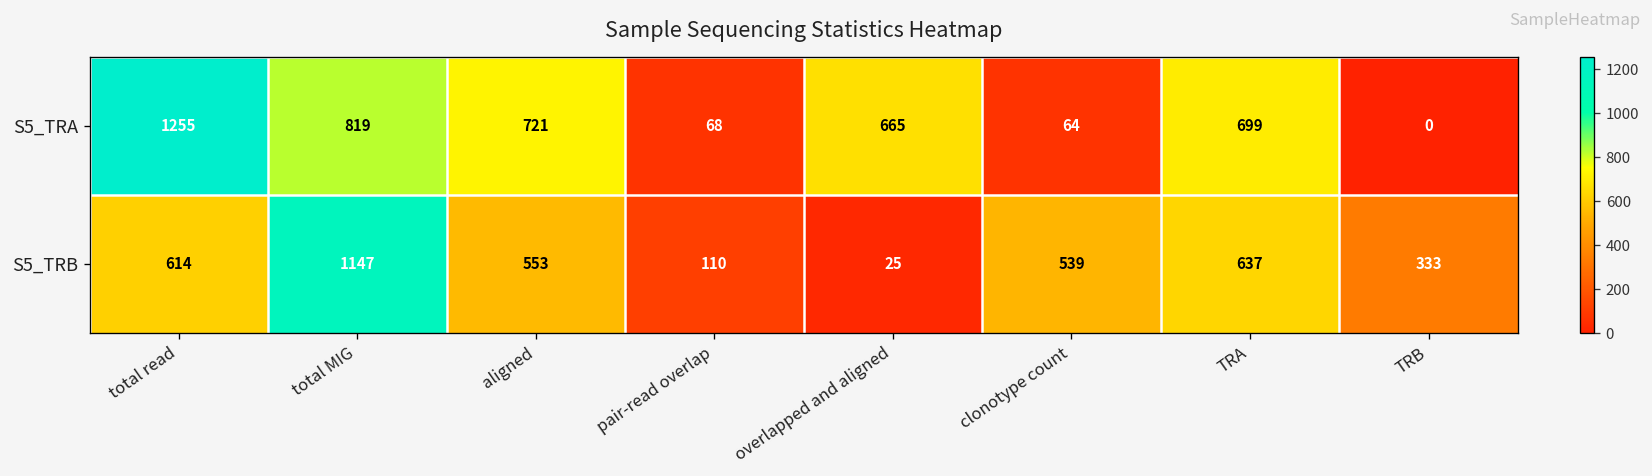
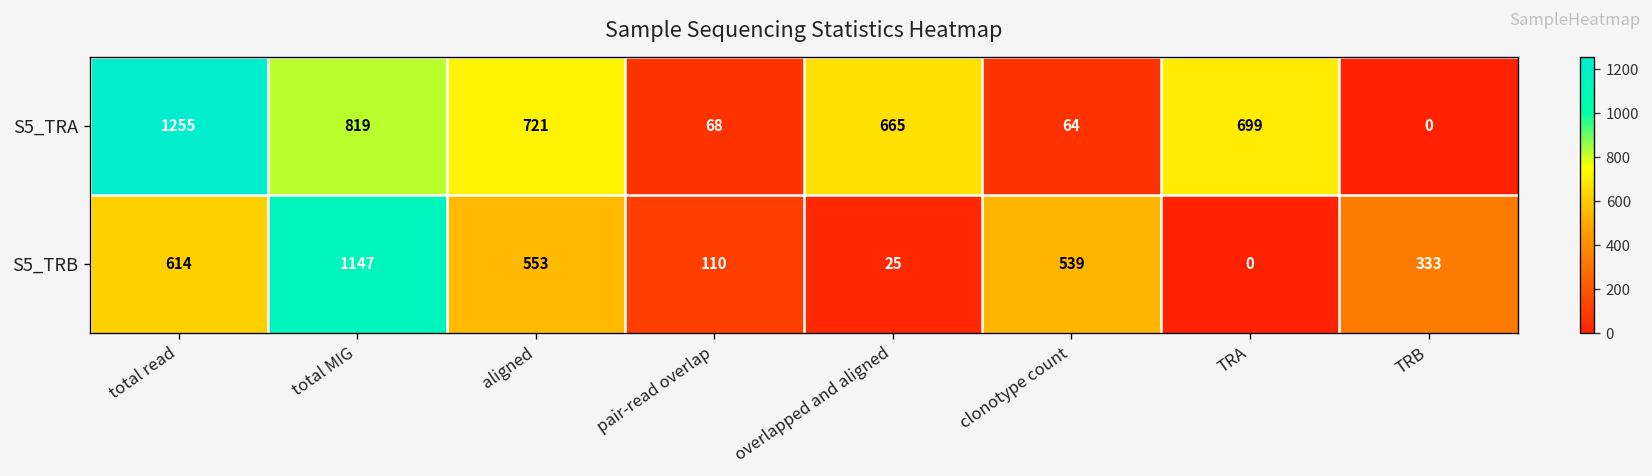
S5_TRB, TRA: 637 -> 0
